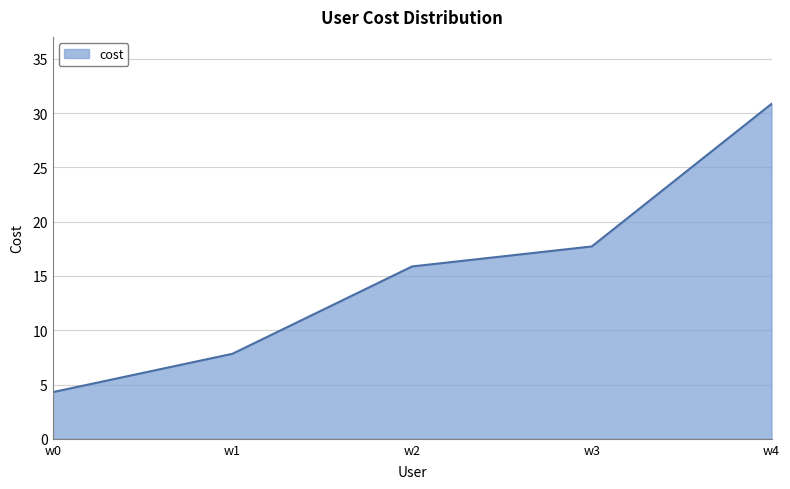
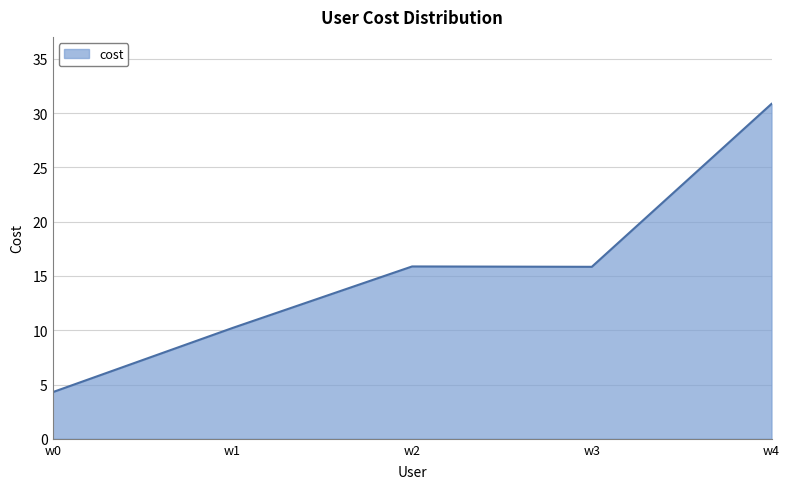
w1: 7.8 -> 10.2
w3: 17.7 -> 15.8
